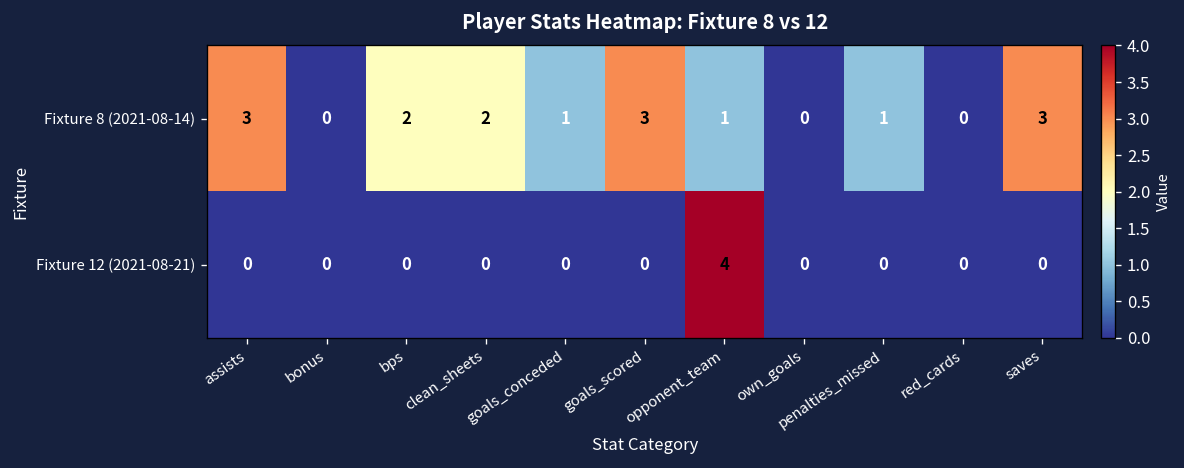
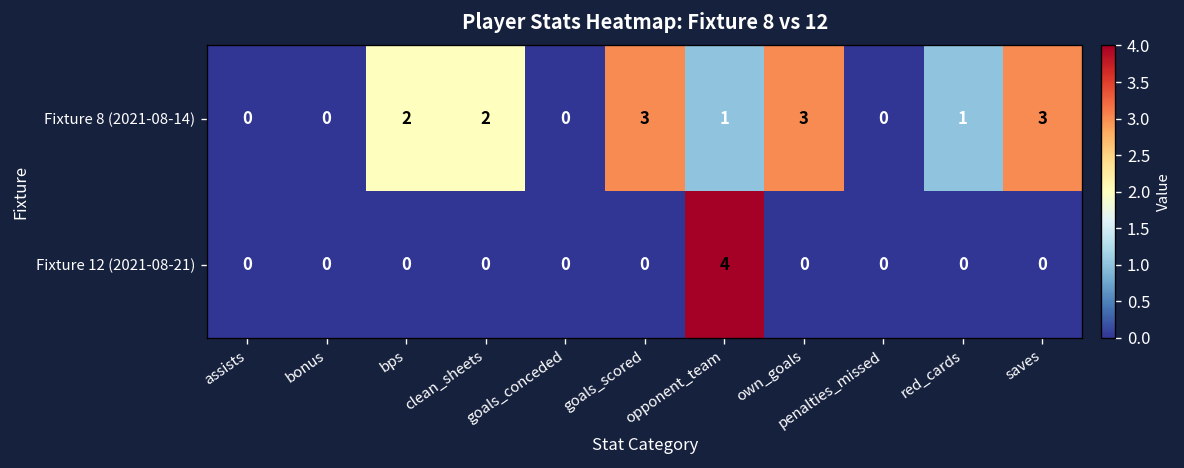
Fixture 8 (2021-08-14), assists: 3 -> 0
Fixture 8 (2021-08-14), goals_conceded: 1 -> 0
Fixture 8 (2021-08-14), own_goals: 0 -> 3
Fixture 8 (2021-08-14), penalties_missed: 1 -> 0
Fixture 8 (2021-08-14), red_cards: 0 -> 1
